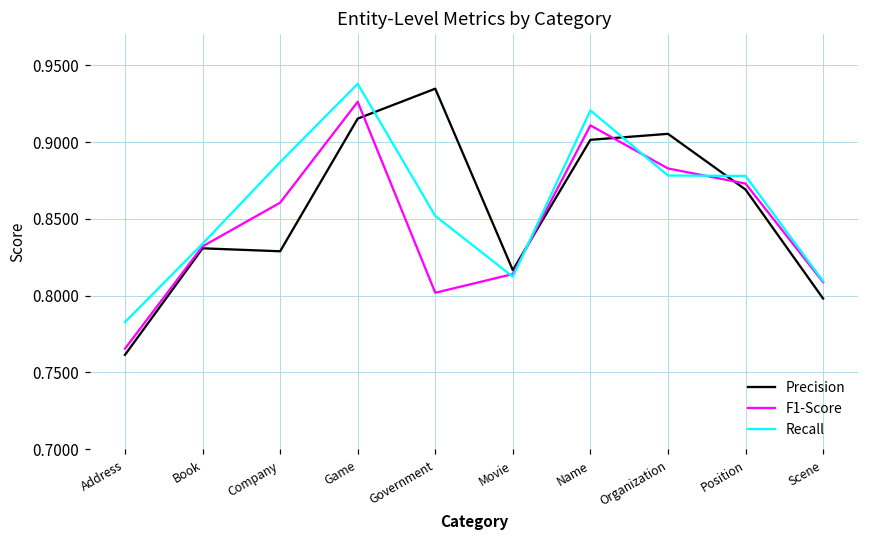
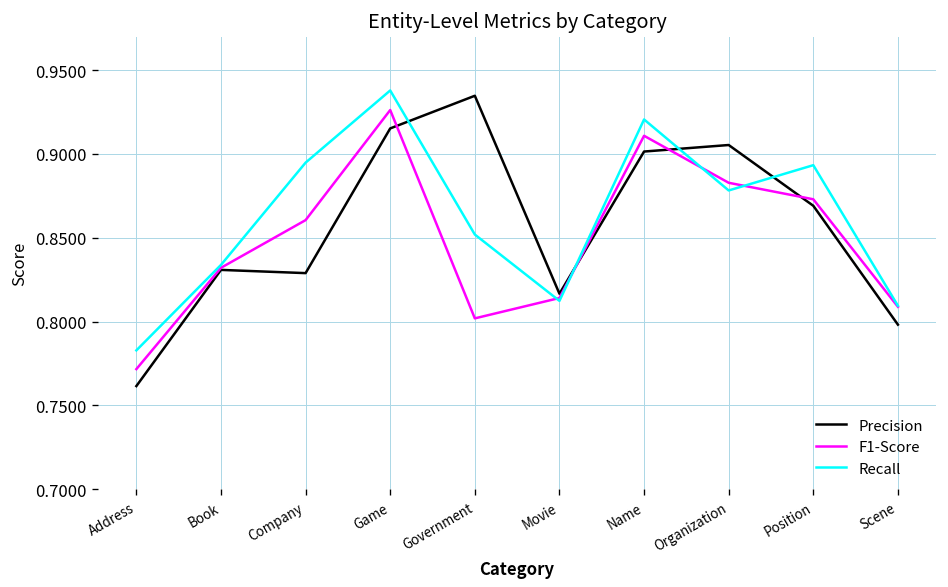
F1-Score, Address: 0.766 -> 0.772
Recall, Company: 0.887 -> 0.895
Recall, Position: 0.878 -> 0.893
